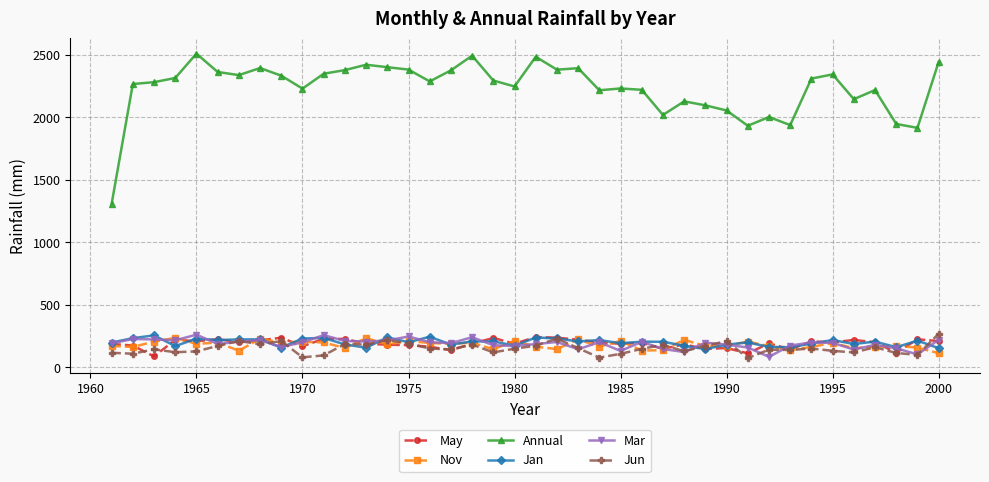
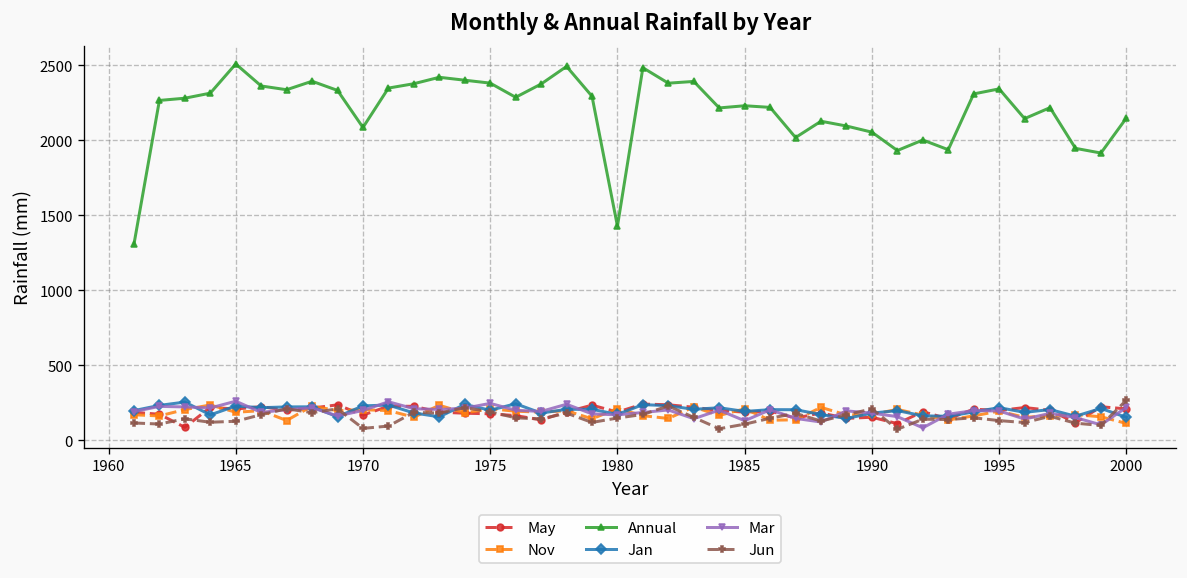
Annual, 1970: 2230 -> 2090
Annual, 1980: 2250 -> 1430
Annual, 2000: 2440 -> 2150
